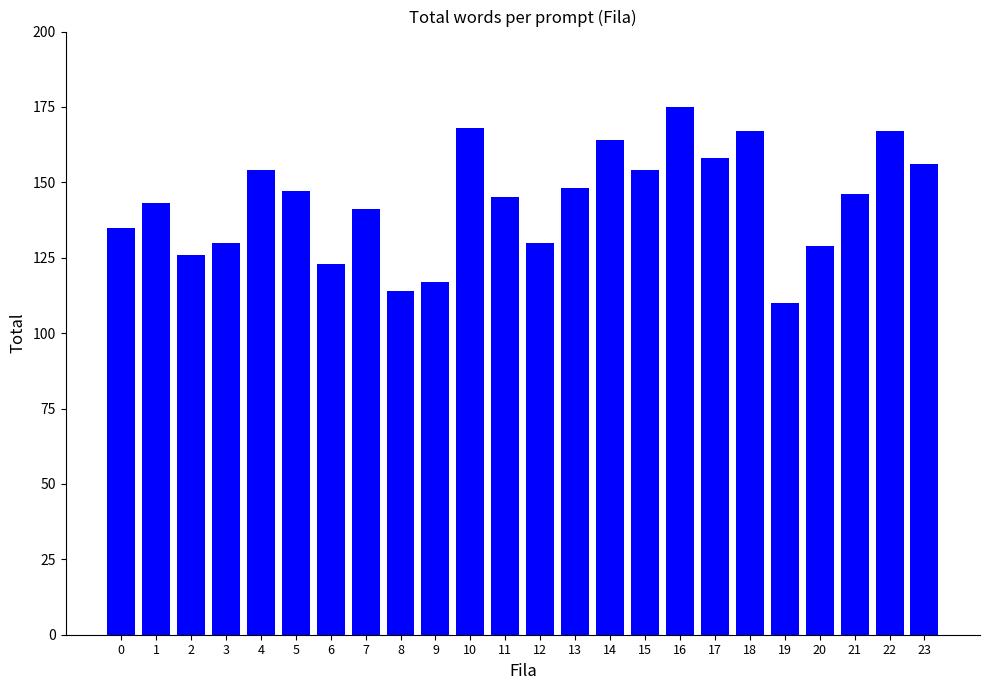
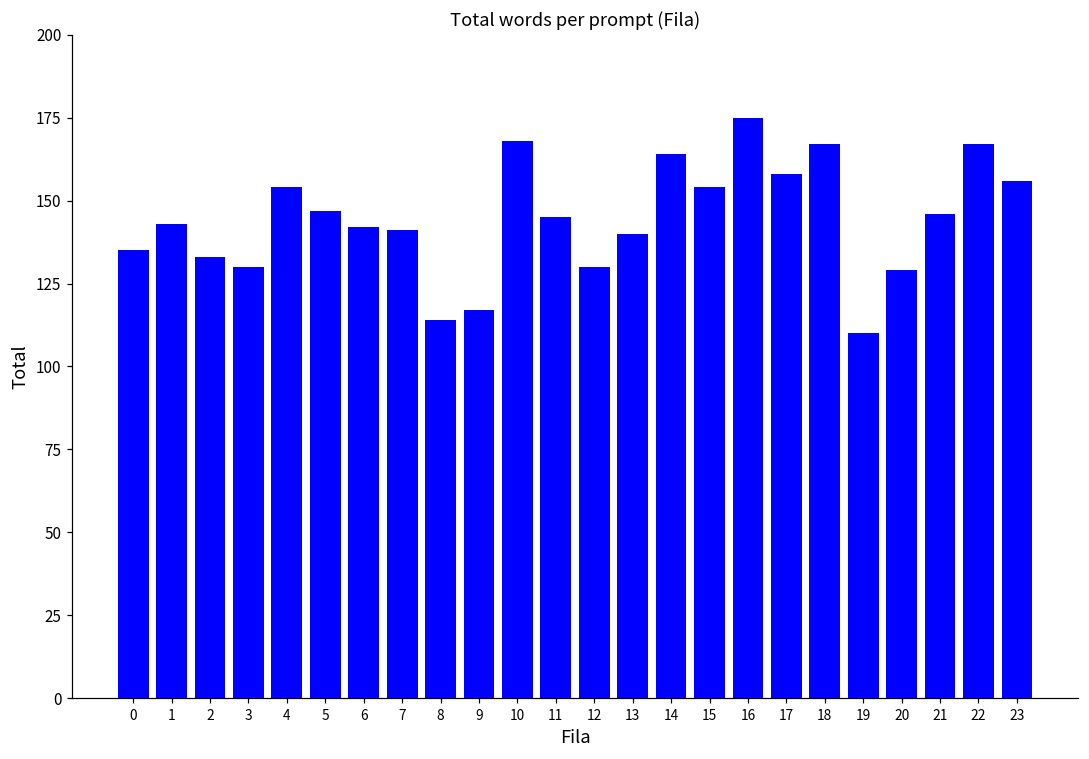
2: 126 -> 133
6: 123 -> 142
13: 148 -> 140
